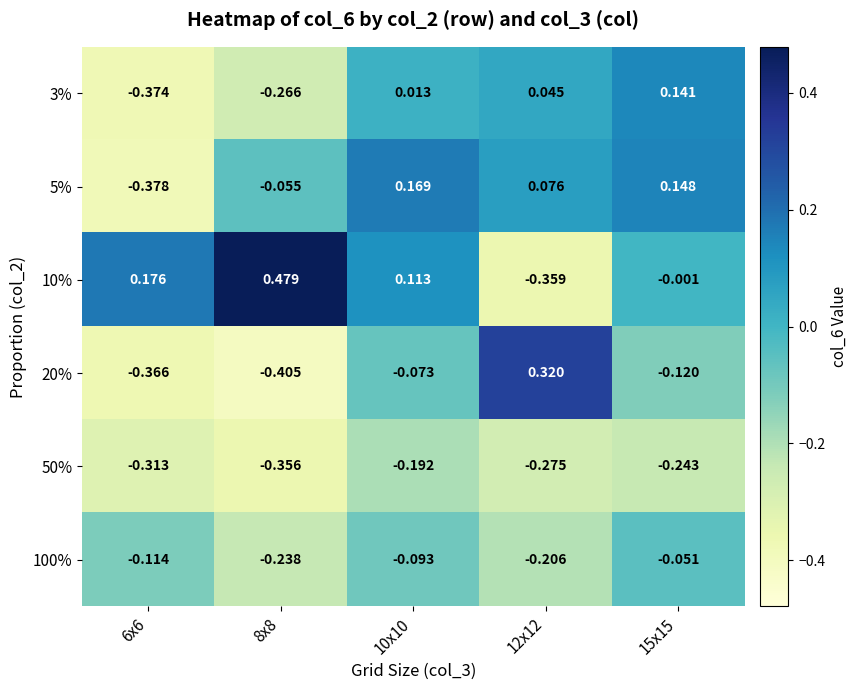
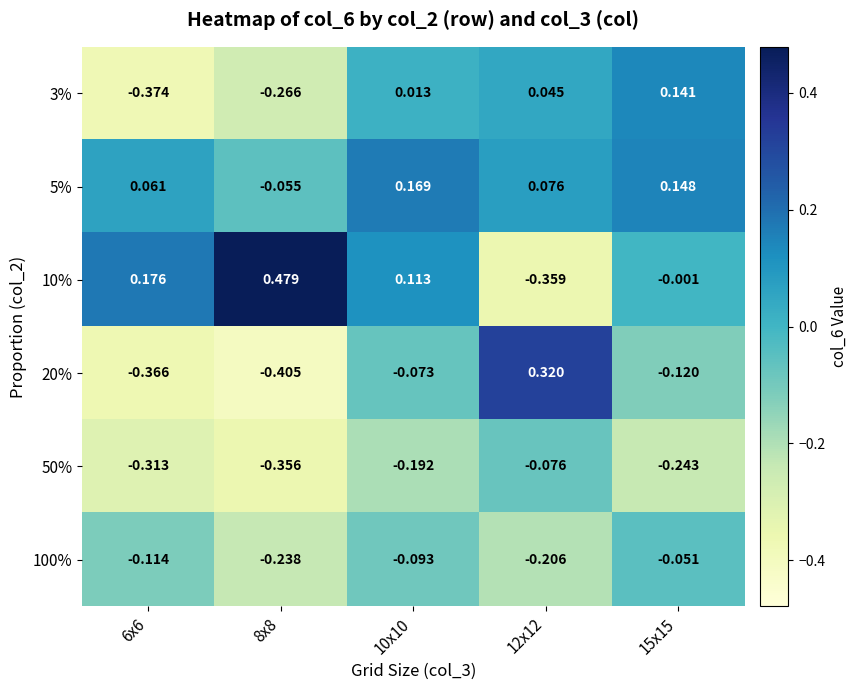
5%, 6x6: -0.378 -> 0.061
50%, 12x12: -0.275 -> -0.076
